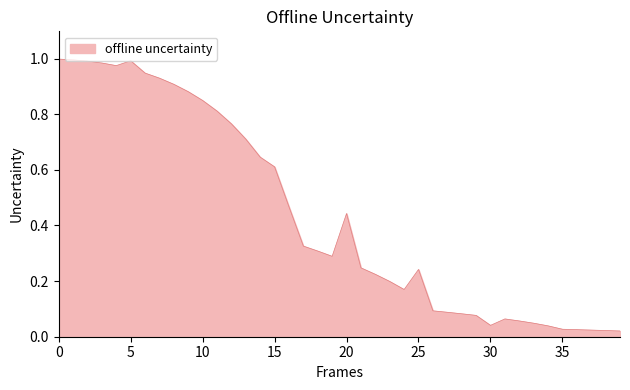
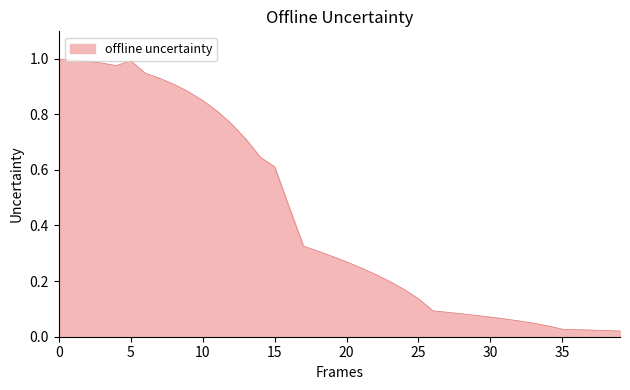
20: 0.44 -> 0.27
25: 0.24 -> 0.14
30: 0.04 -> 0.07
